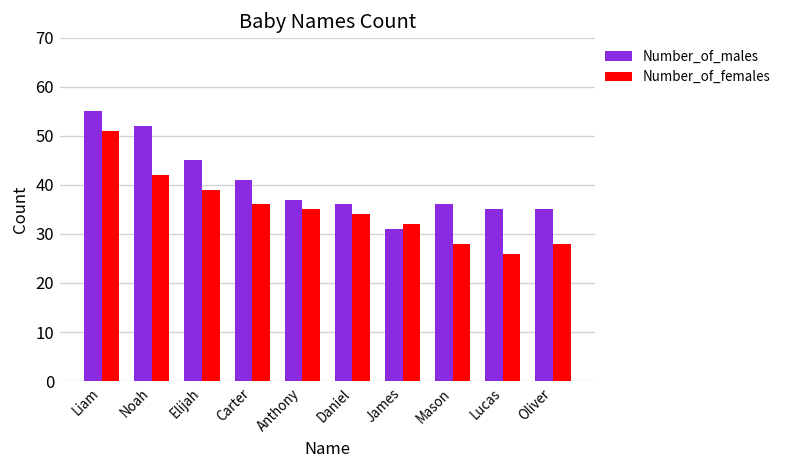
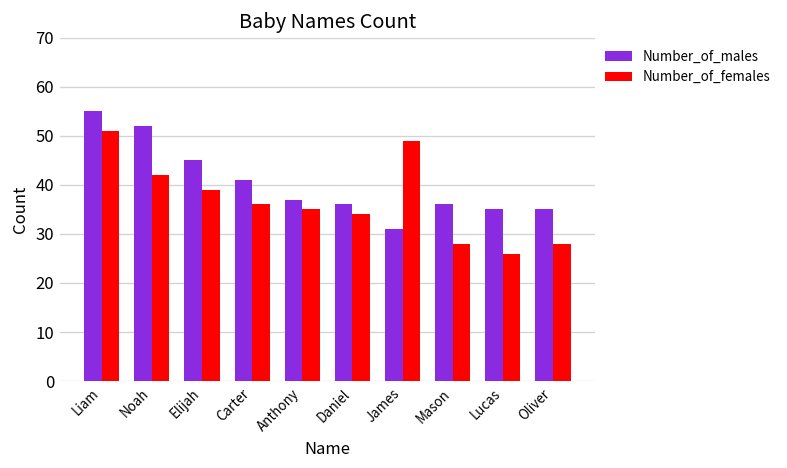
Number_of_females, James: 32 -> 49
